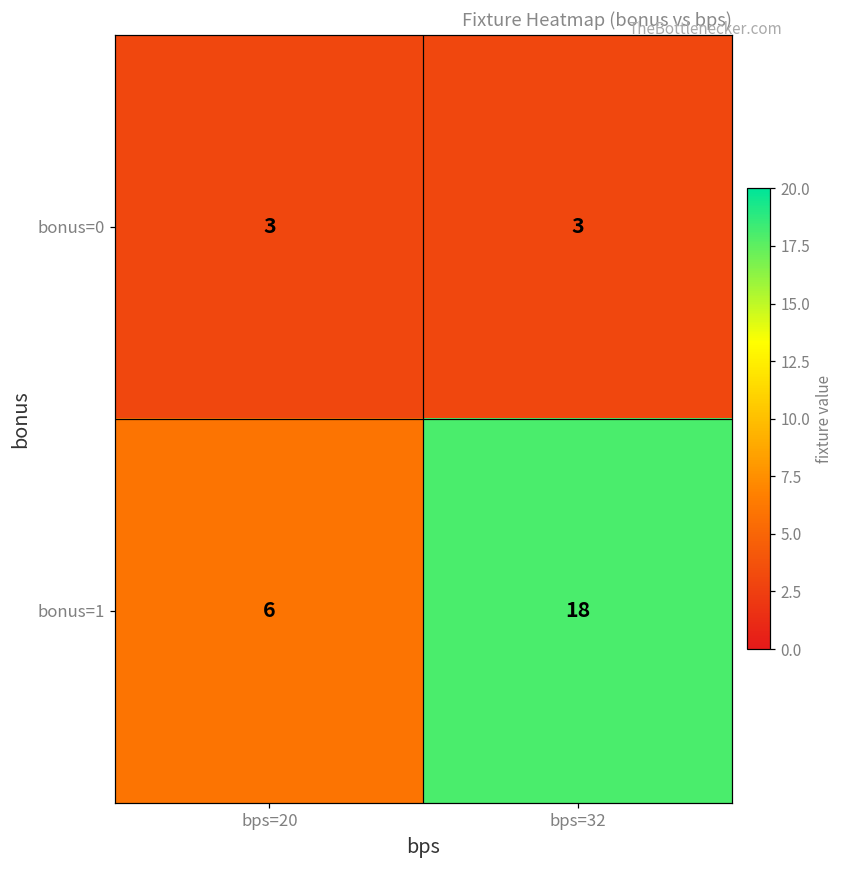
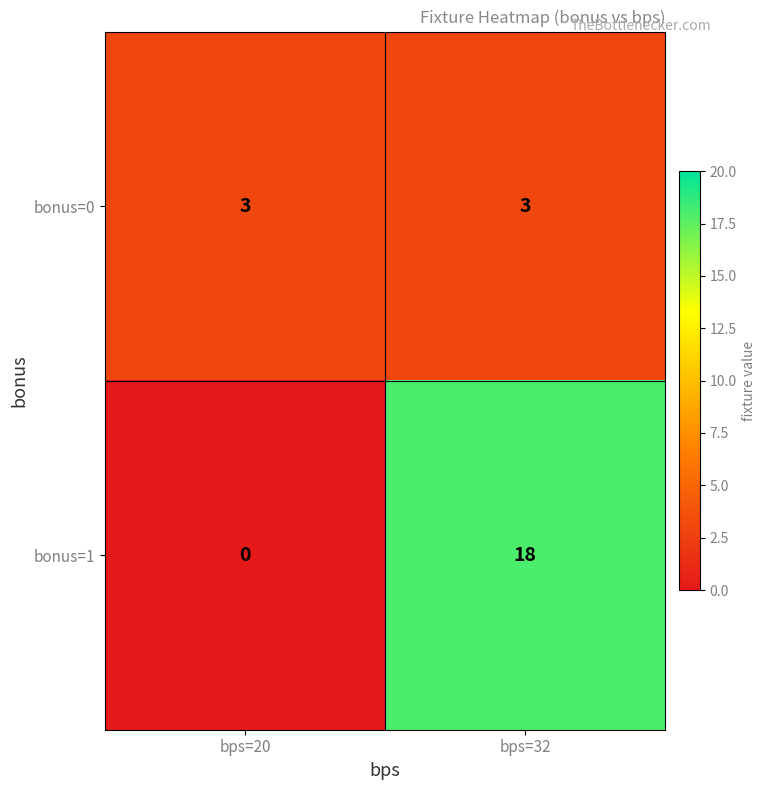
bonus=1, bps=20: 6 -> 0
